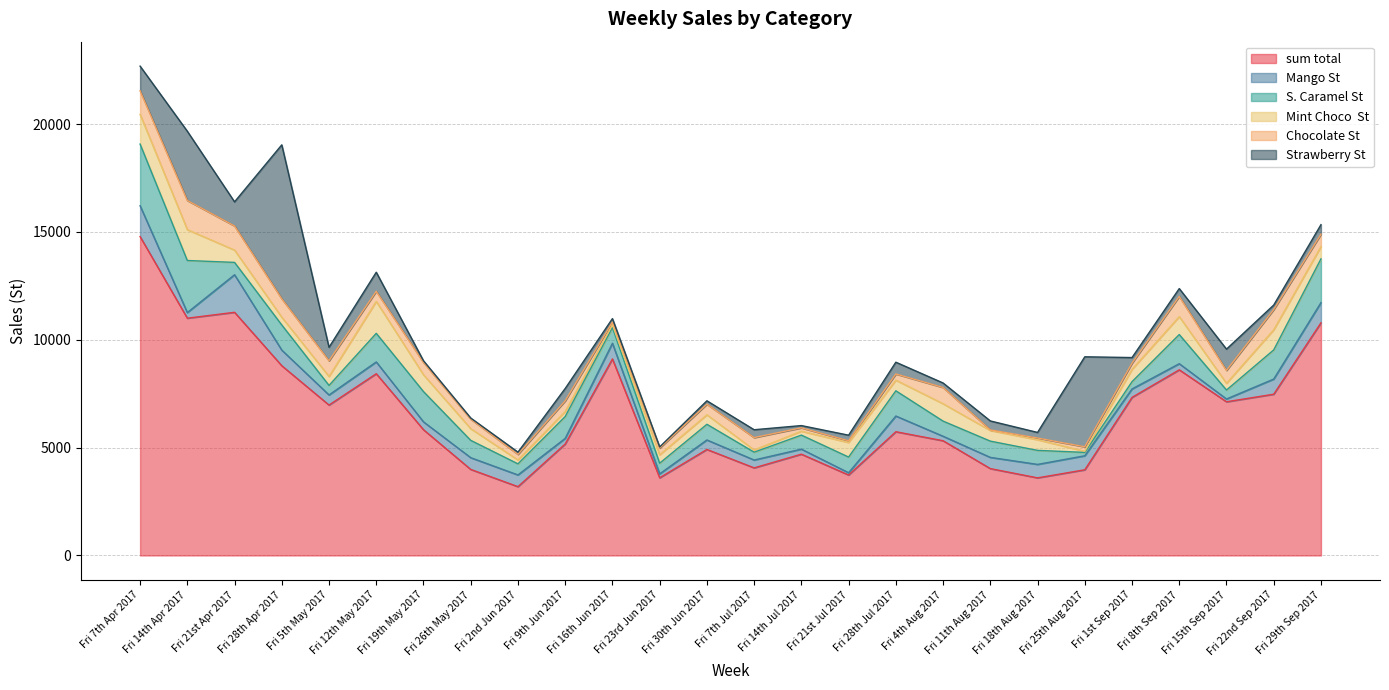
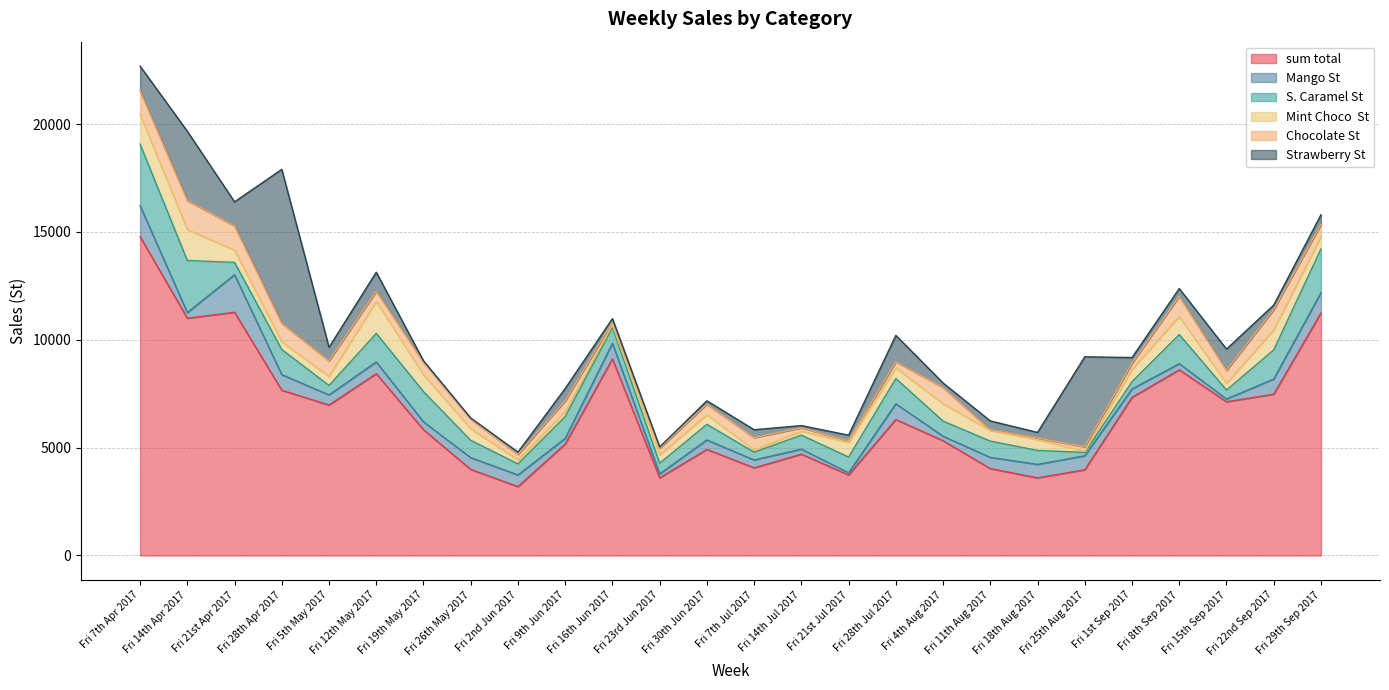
sum total, Fri 28th Apr 2017: 8800 -> 7700
sum total, Fri 28th Jul 2017: 5700 -> 6300
Strawberry St, Fri 28th Jul 2017: 500 -> 1200
sum total, Fri 29th Sep 2017: 10800 -> 11200
